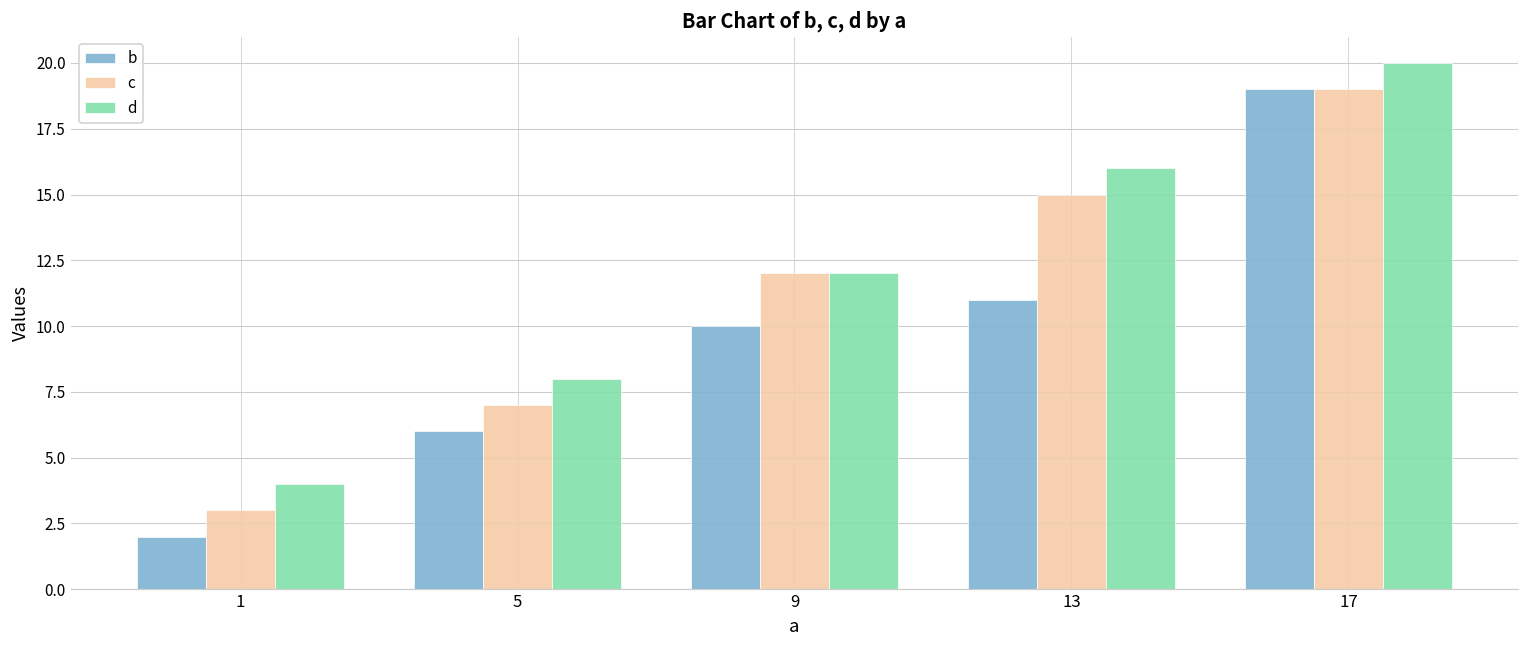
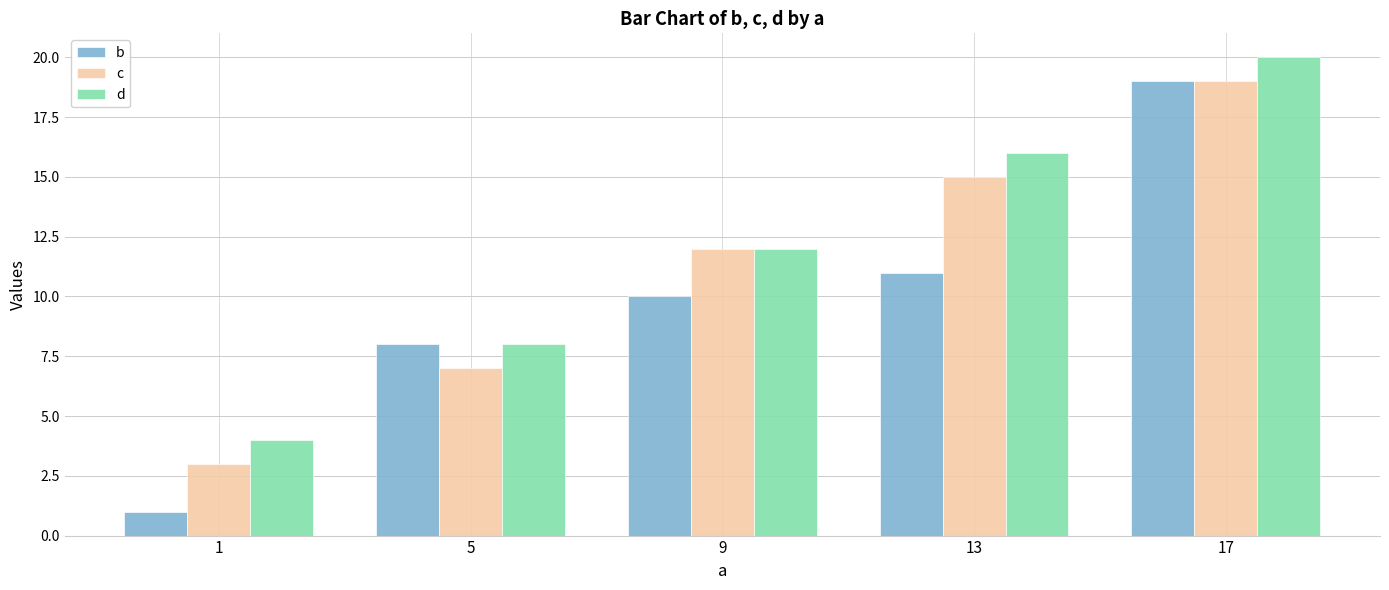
b, 1: 2 -> 1
b, 5: 6 -> 8
